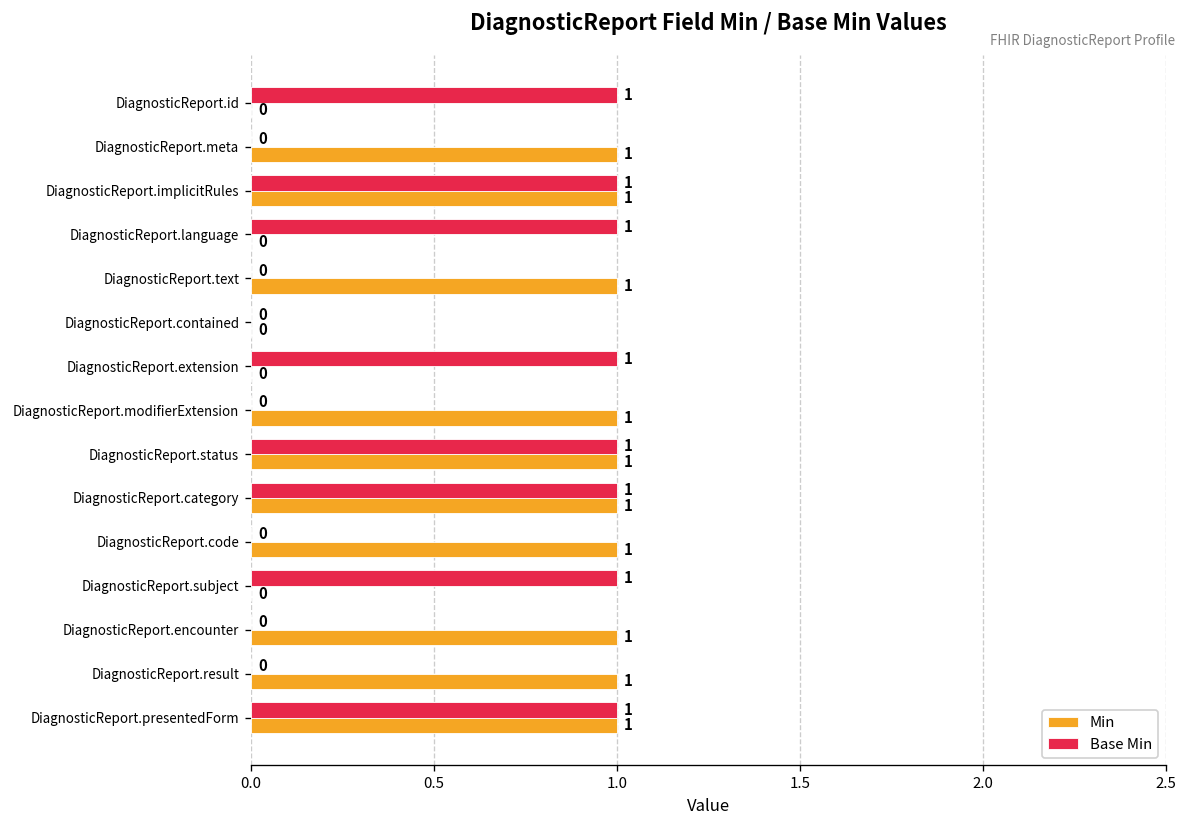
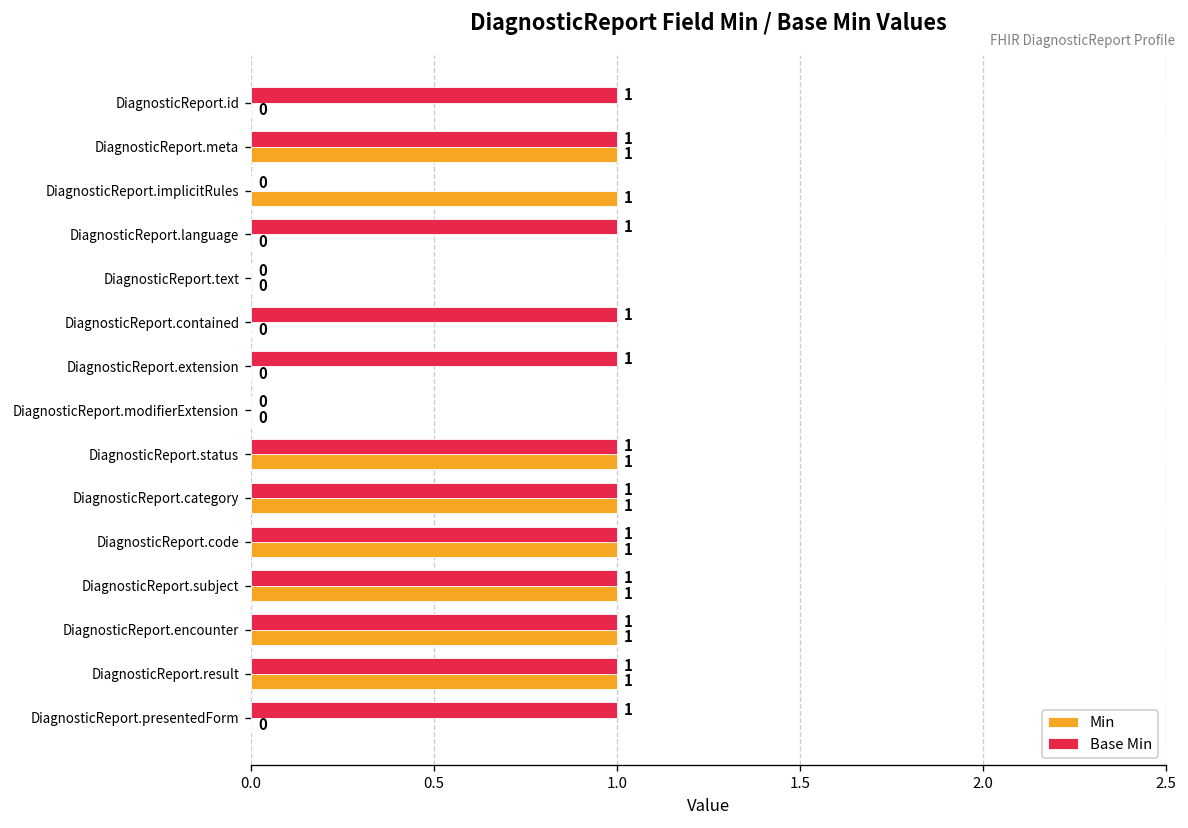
Base Min, DiagnosticReport.meta: 0 -> 1
Base Min, DiagnosticReport.implicitRules: 1 -> 0
Min, DiagnosticReport.text: 1 -> 0
Base Min, DiagnosticReport.contained: 0 -> 1
Min, DiagnosticReport.modifierExtension: 1 -> 0
Base Min, DiagnosticReport.code: 0 -> 1
Min, DiagnosticReport.subject: 0 -> 1
Base Min, DiagnosticReport.encounter: 0 -> 1
Base Min, DiagnosticReport.result: 0 -> 1
Min, DiagnosticReport.presentedForm: 1 -> 0
